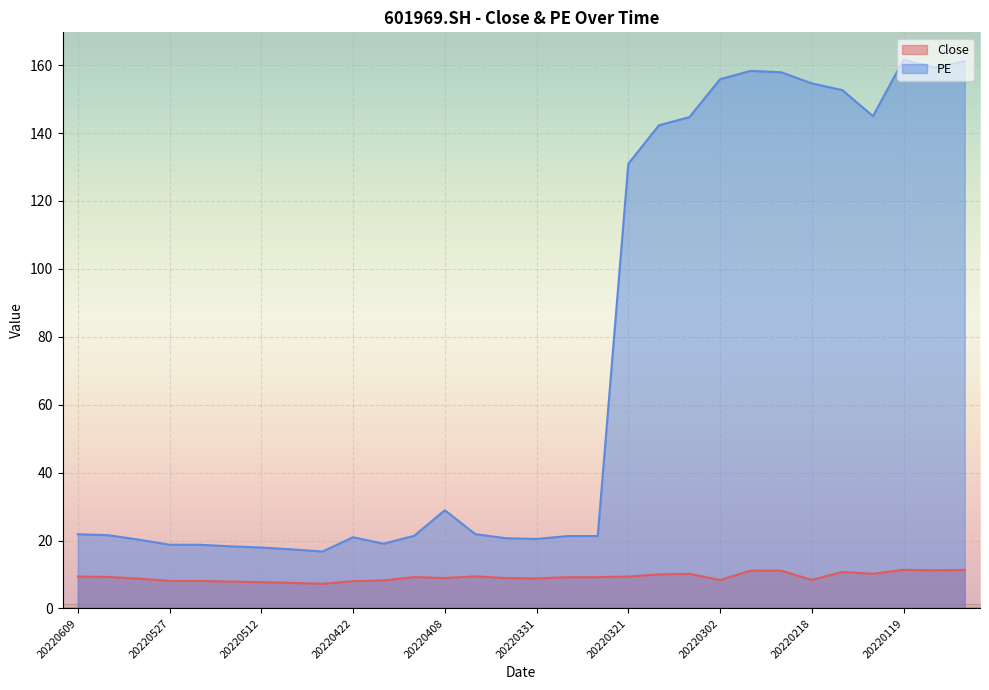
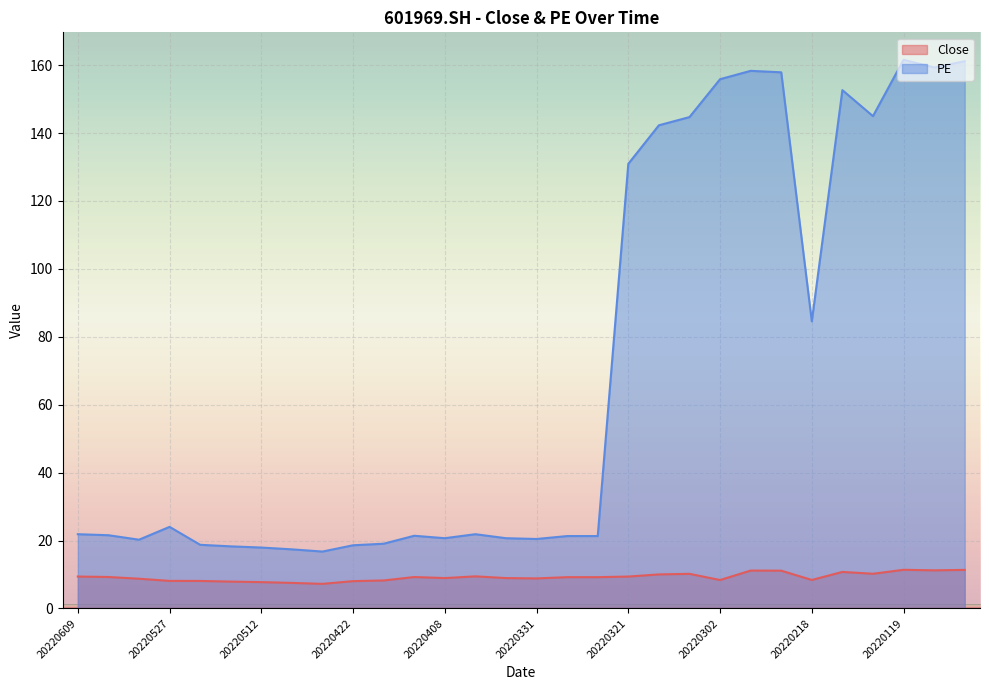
PE, 20220527: 19 -> 24
PE, 20220422: 21 -> 19
PE, 20220408: 29 -> 21
PE, 20220218: 155 -> 85
